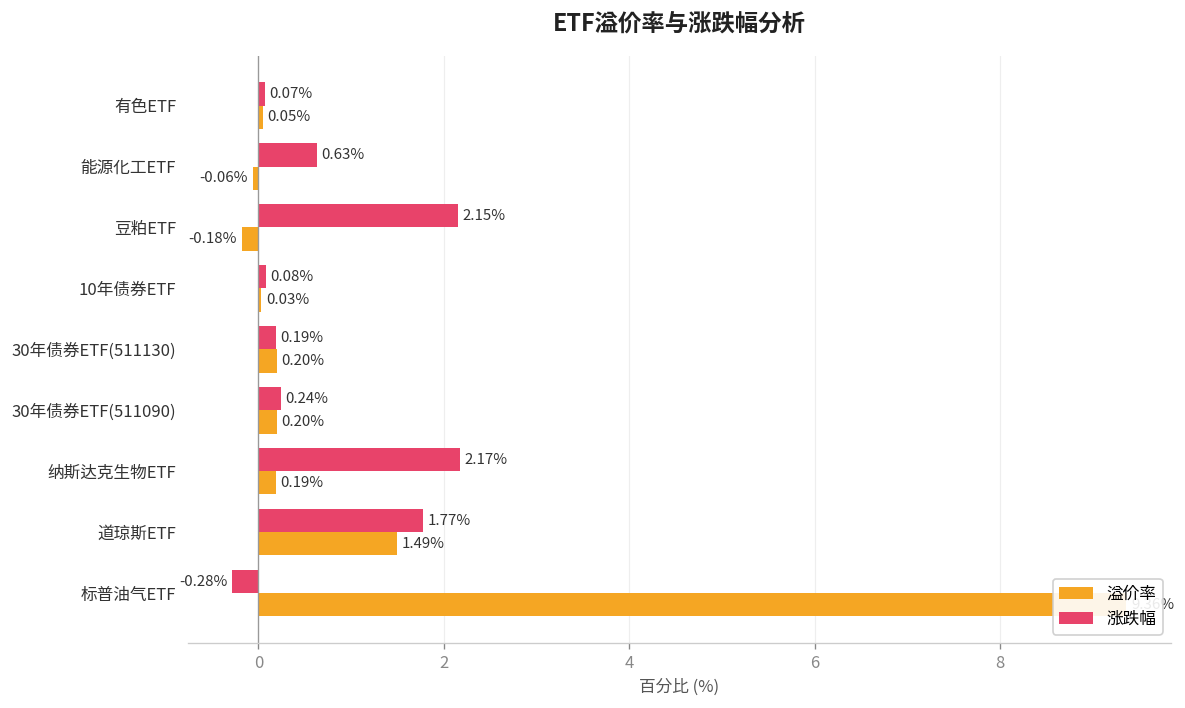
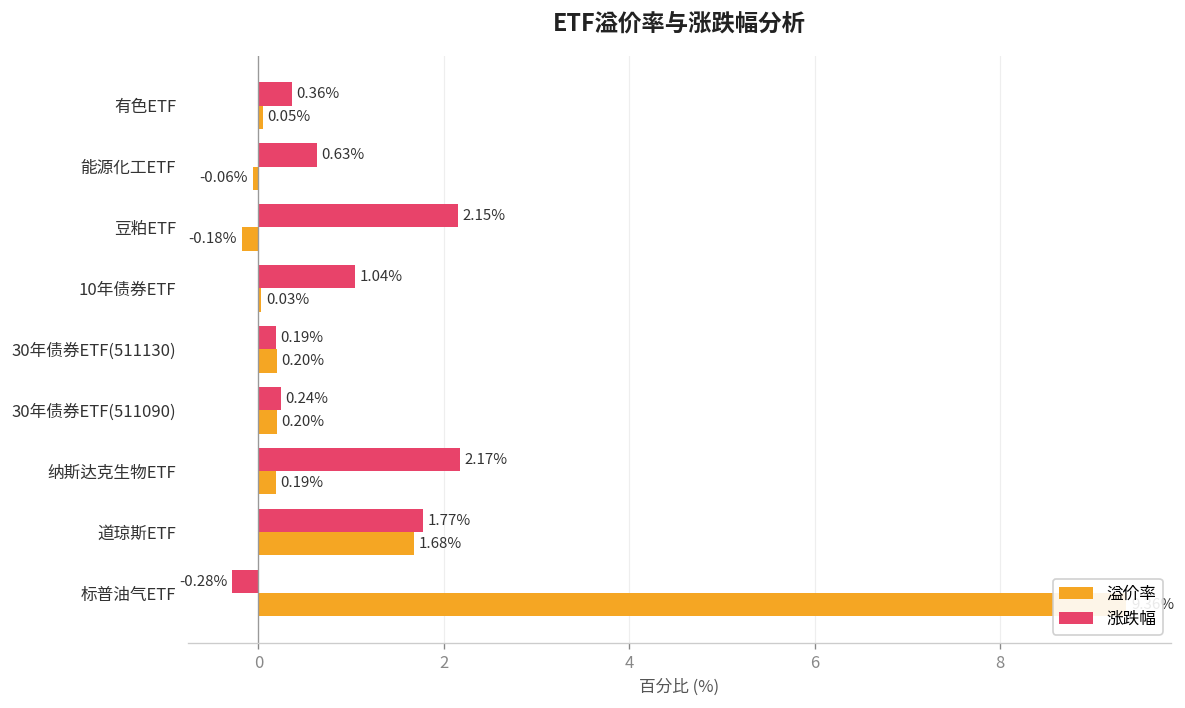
涨跌幅, 有色ETF: 0.07% -> 0.36%
涨跌幅, 10年债券ETF: 0.08% -> 1.04%
溢价率, 道琼斯ETF: 1.49% -> 1.68%
